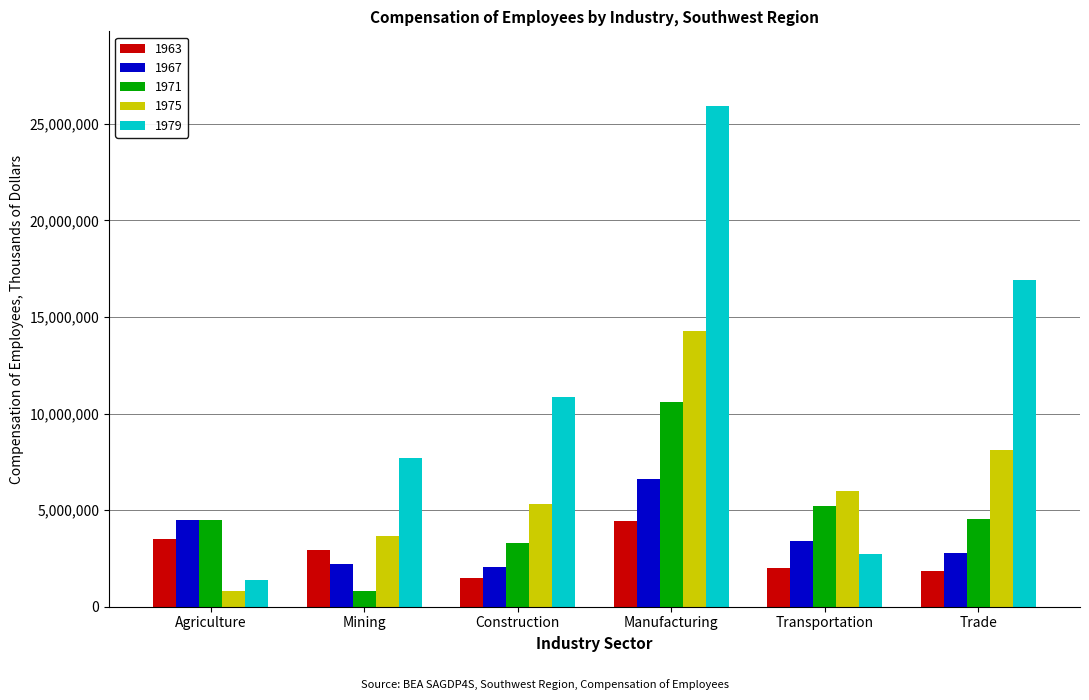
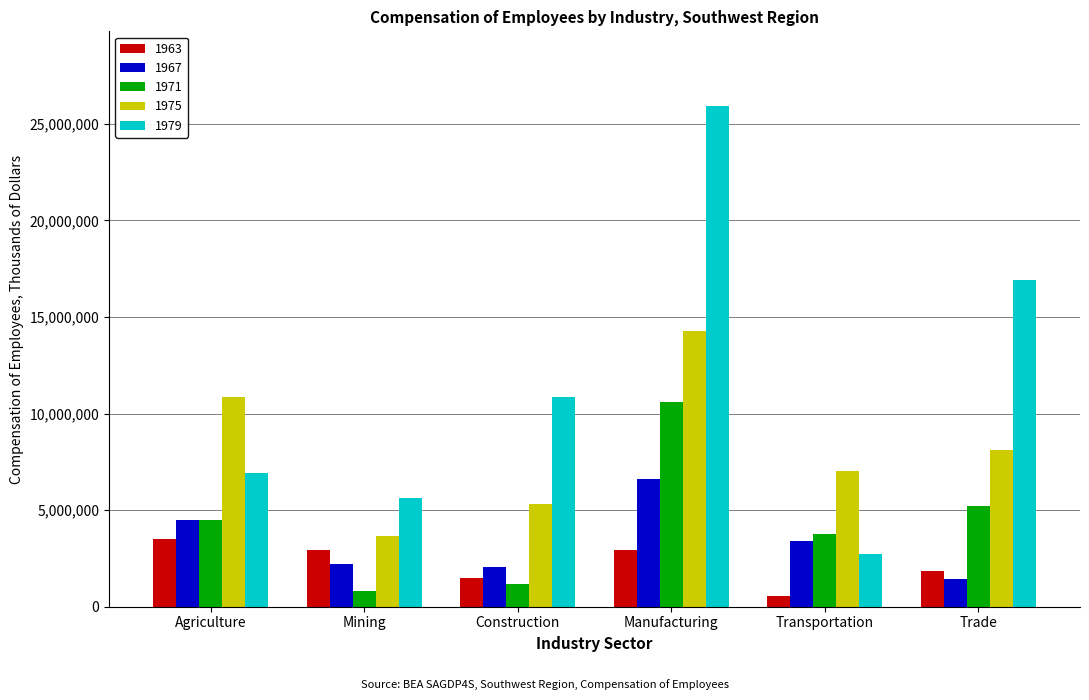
1975, Agriculture: 800,000 -> 10,900,000
1979, Agriculture: 1,400,000 -> 6,900,000
1979, Mining: 7,700,000 -> 5,700,000
1971, Construction: 3,300,000 -> 1,200,000
1963, Manufacturing: 4,400,000 -> 2,900,000
1963, Transportation: 2,000,000 -> 500,000
1971, Transportation: 5,200,000 -> 3,700,000
1975, Transportation: 6,000,000 -> 7,000,000
1967, Trade: 2,800,000 -> 1,400,000
1971, Trade: 4,500,000 -> 5,200,000
